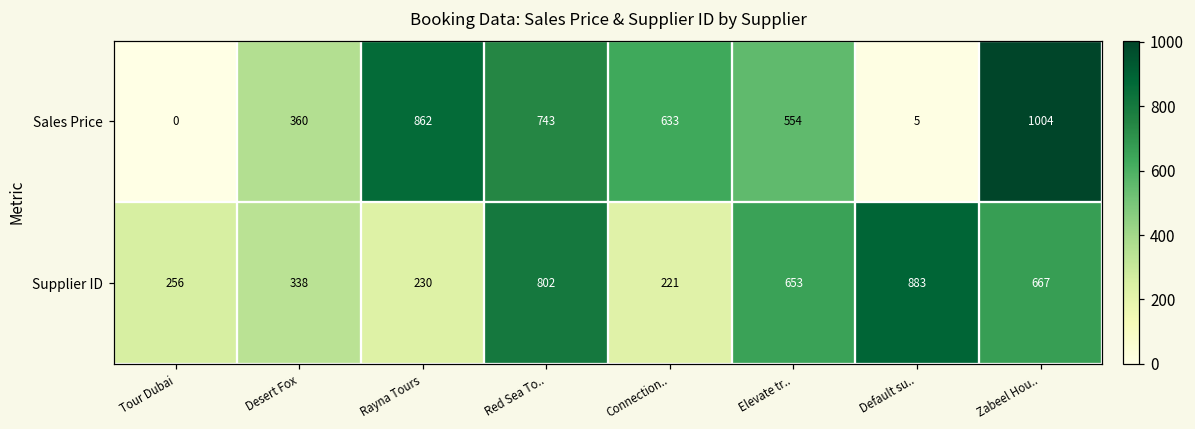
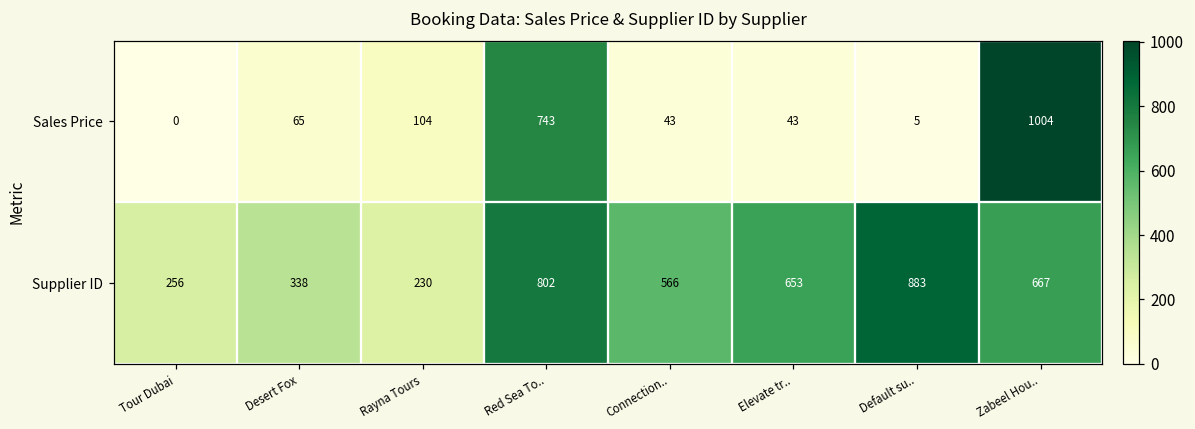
Sales Price, Desert Fox: 360 -> 65
Sales Price, Rayna Tours: 862 -> 104
Sales Price, Connection..: 633 -> 43
Sales Price, Elevate tr..: 554 -> 43
Supplier ID, Connection..: 221 -> 566
